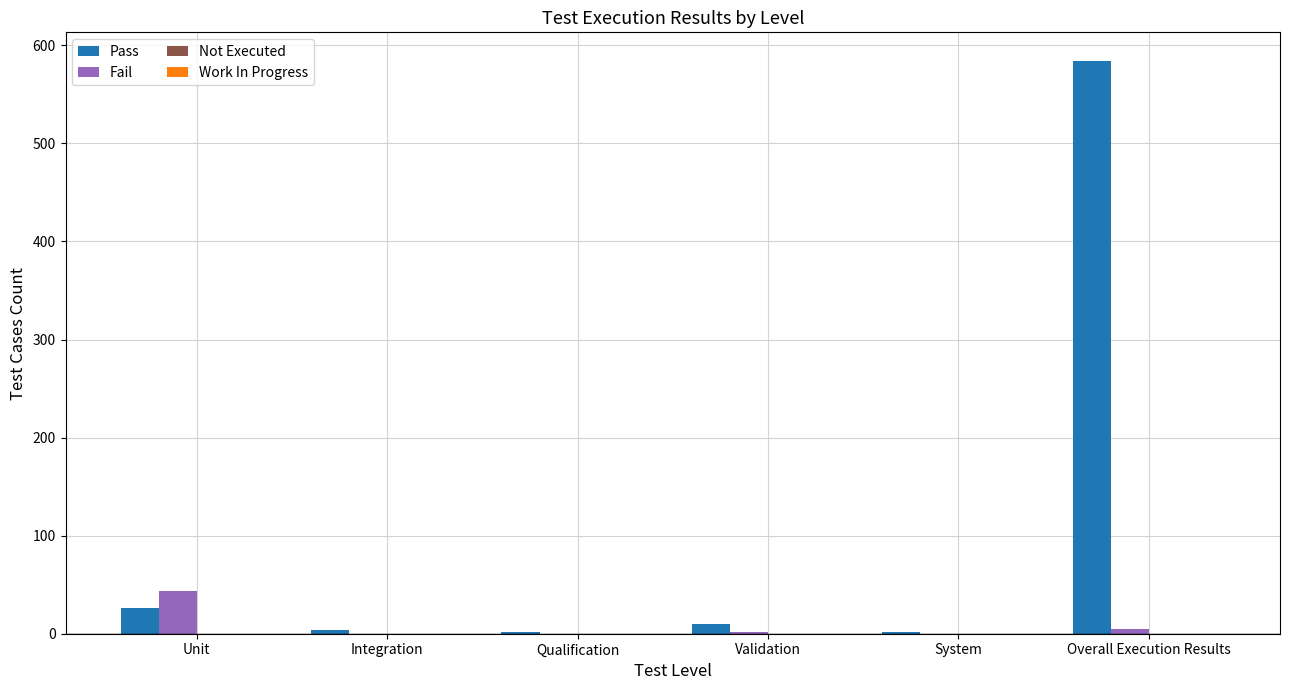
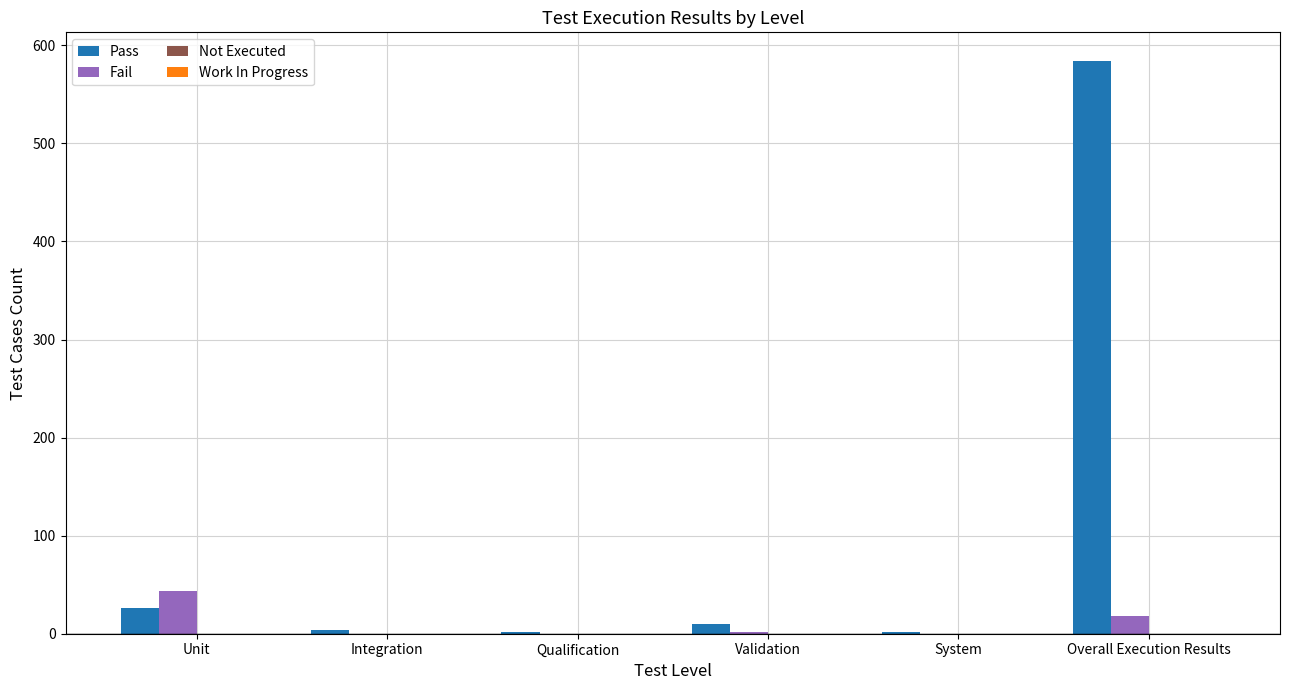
Fail, Overall Execution Results: 10 -> 20
